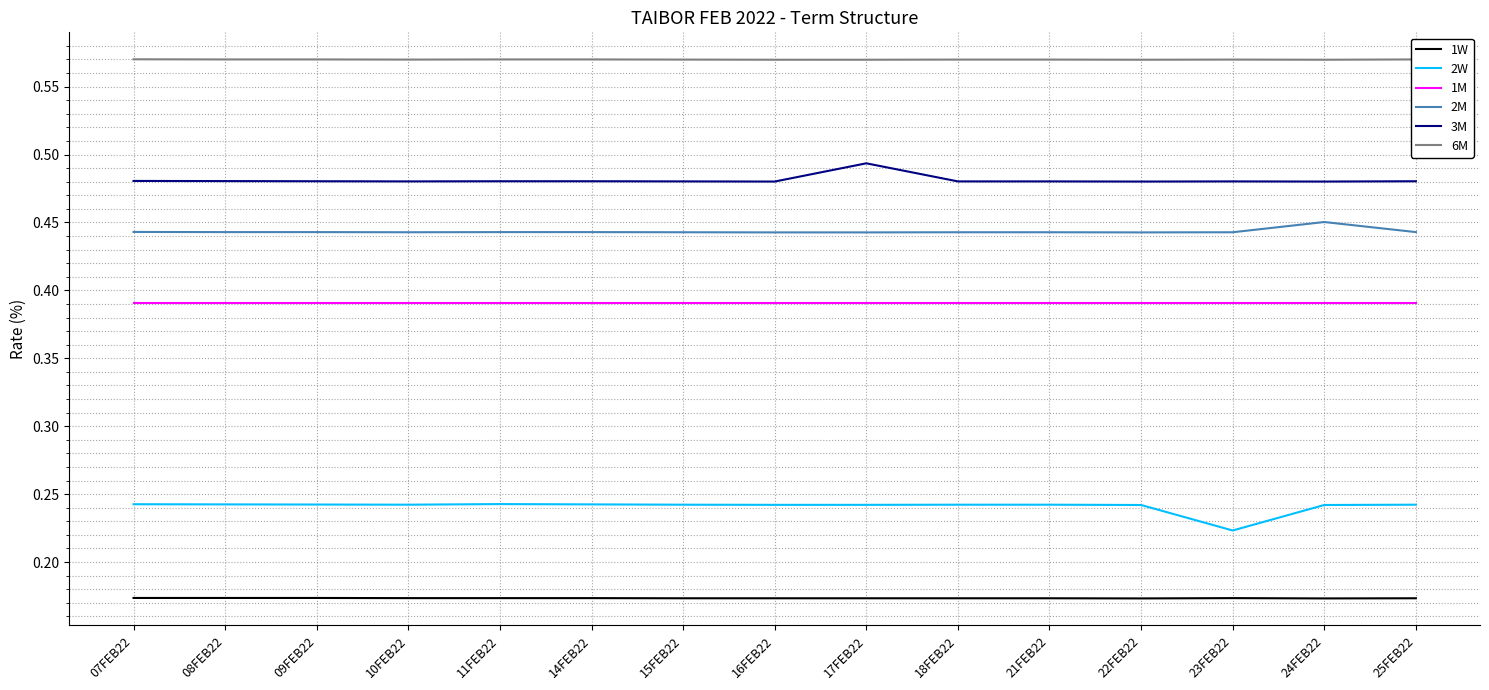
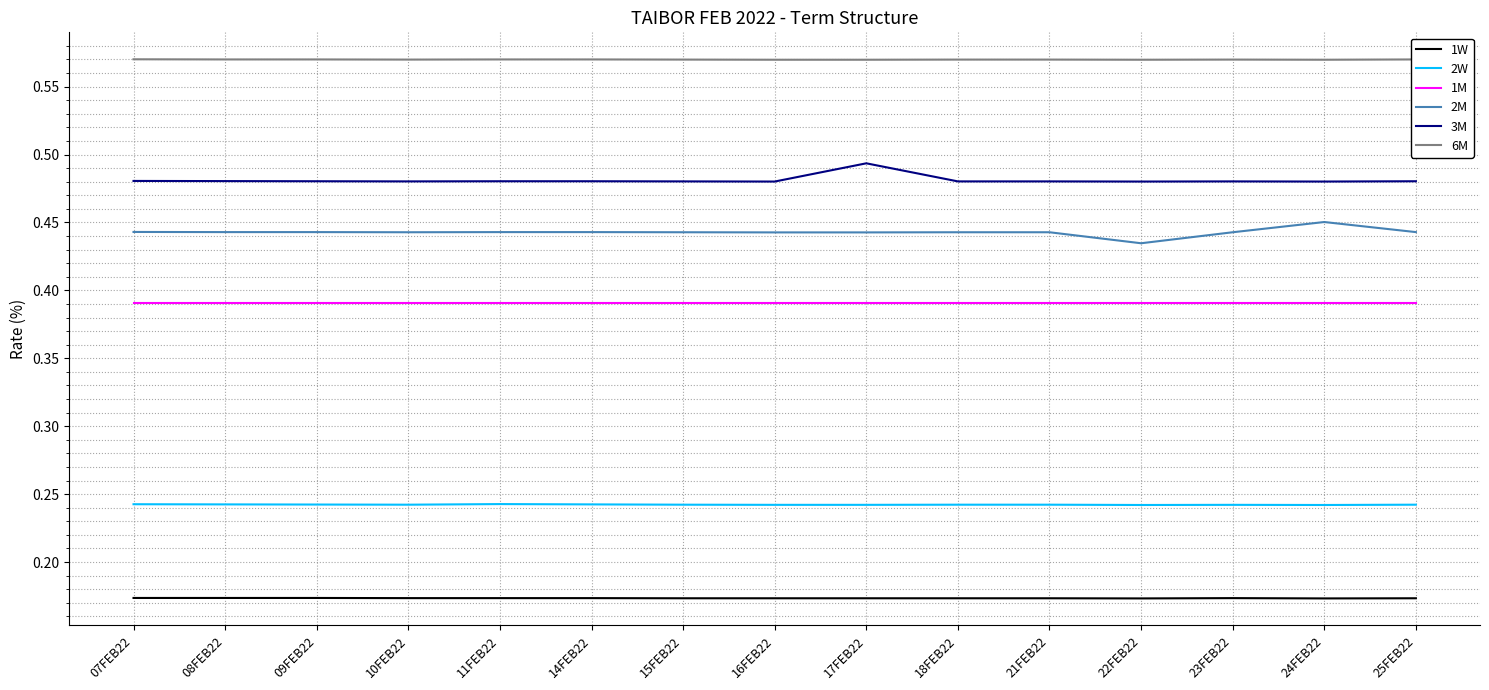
2M, 22FEB22: 0.443 -> 0.435
2W, 23FEB22: 0.223 -> 0.242
